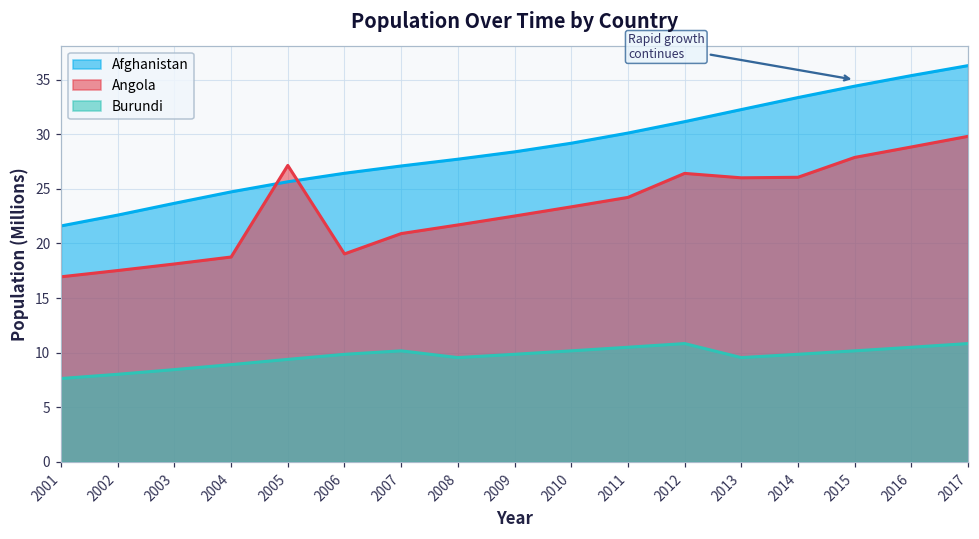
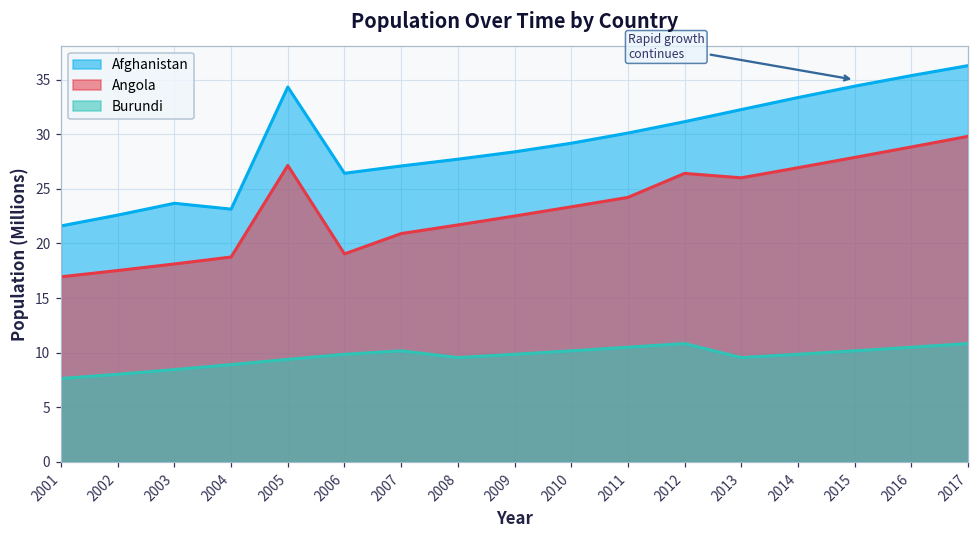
Afghanistan, 2004: 25 -> 23
Afghanistan, 2005: 26 -> 34
Angola, 2014: 26 -> 27
